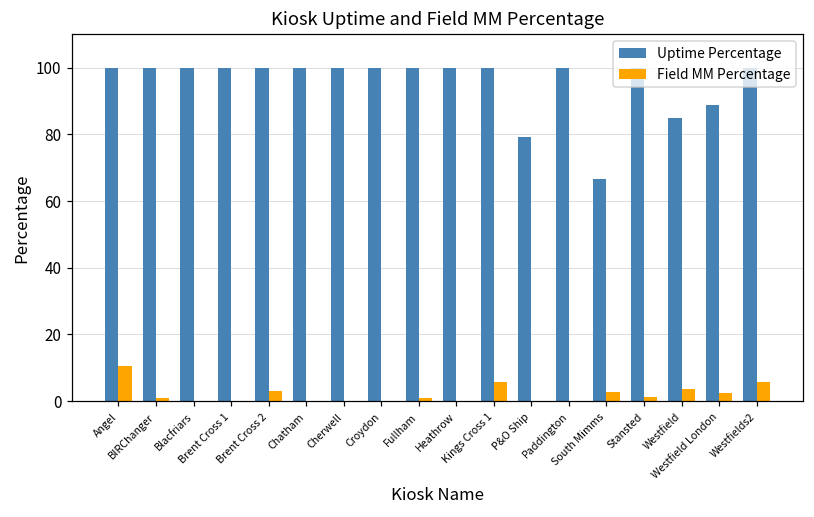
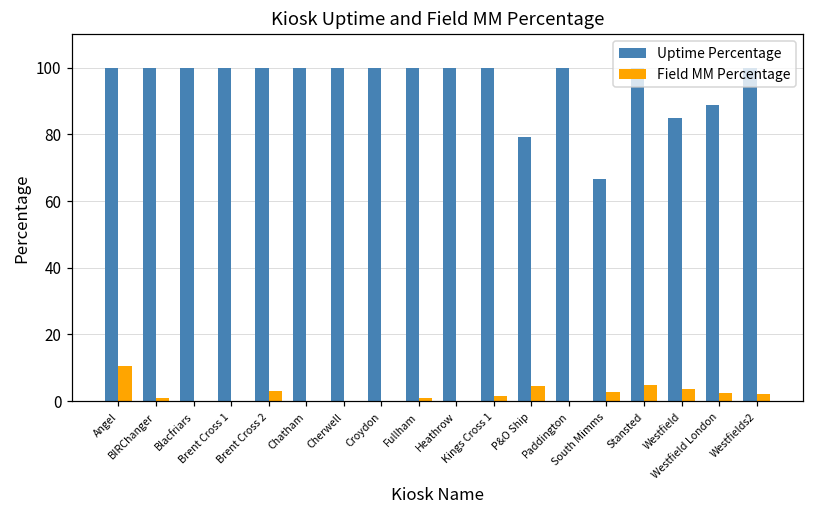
Field MM Percentage, Kings Cross 1: 6 -> 2
Field MM Percentage, P&O Ship: 0 -> 5
Field MM Percentage, Stansted: 1 -> 5
Field MM Percentage, Westfields2: 6 -> 2
